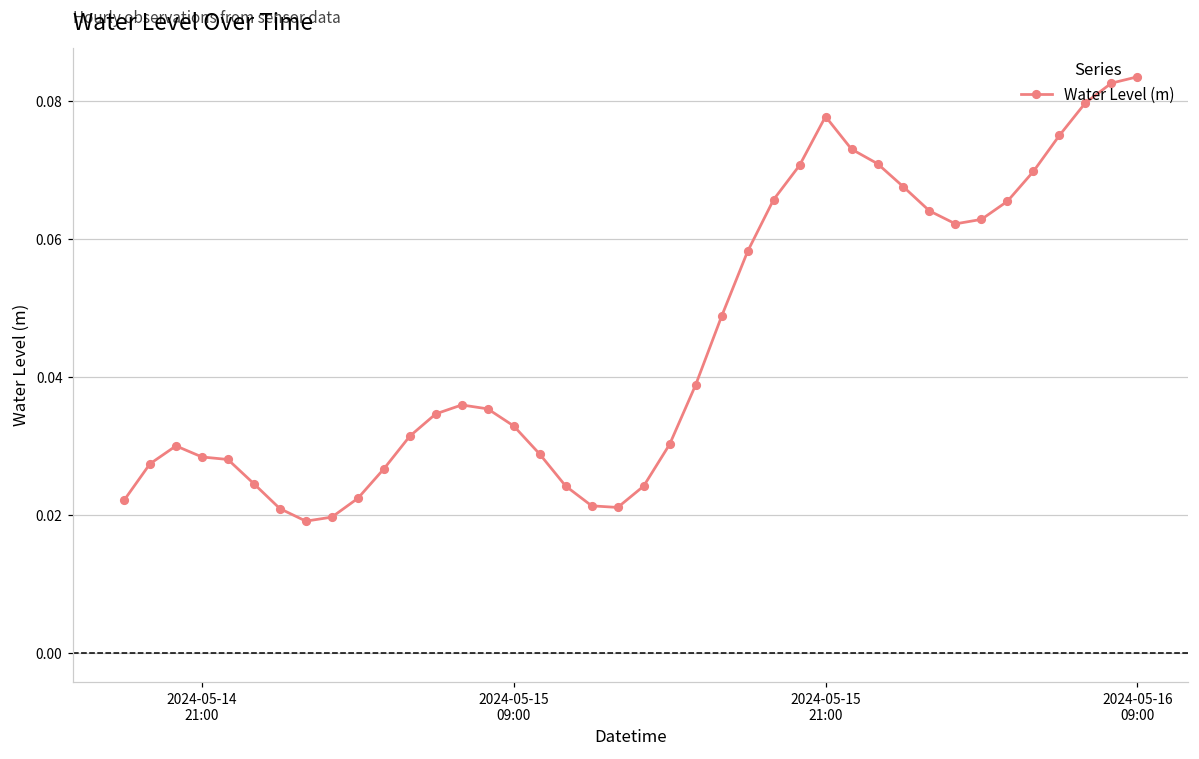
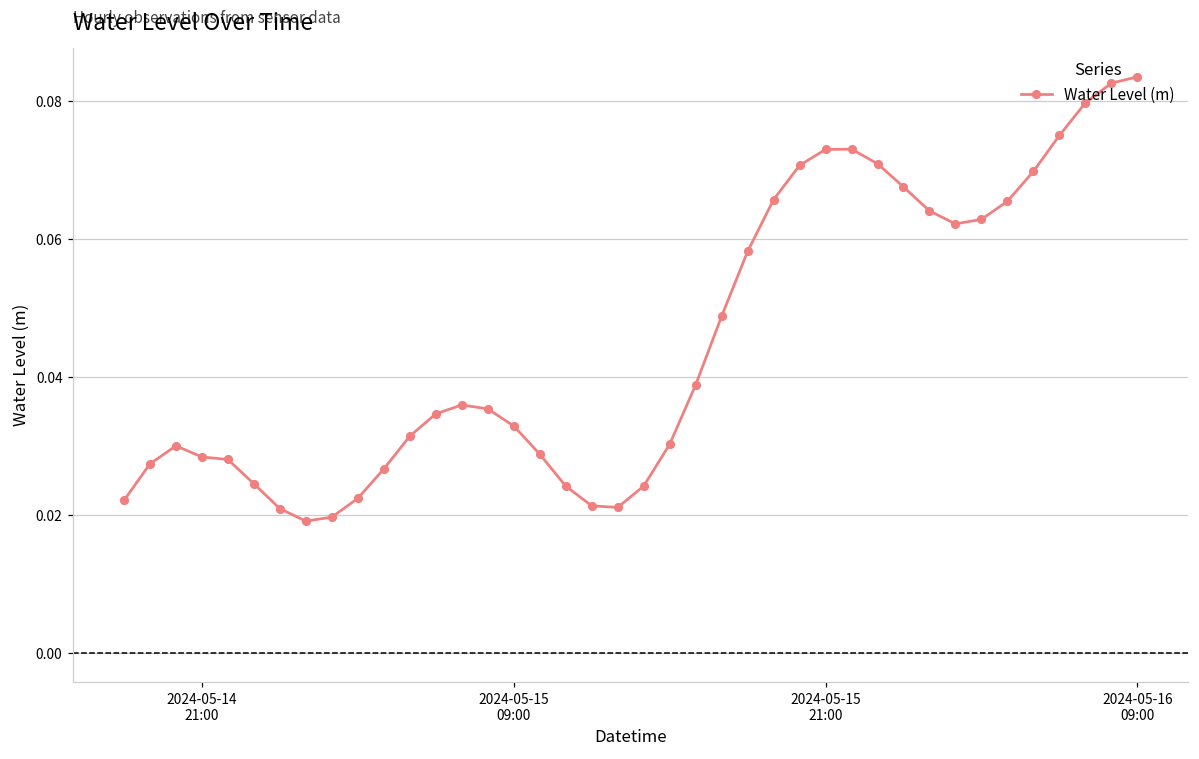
2024-05-15 21:00: 0.078 -> 0.073
